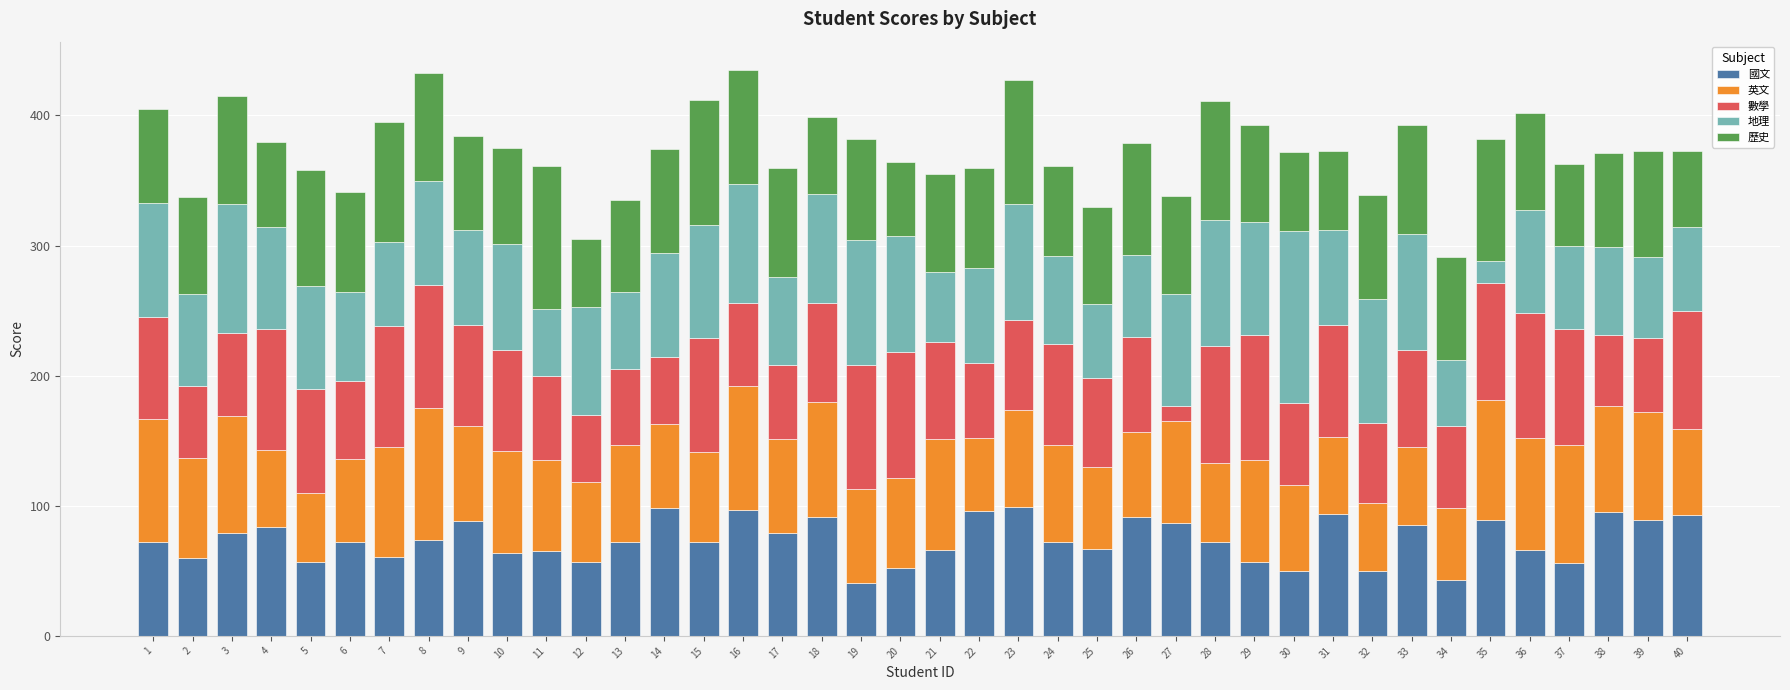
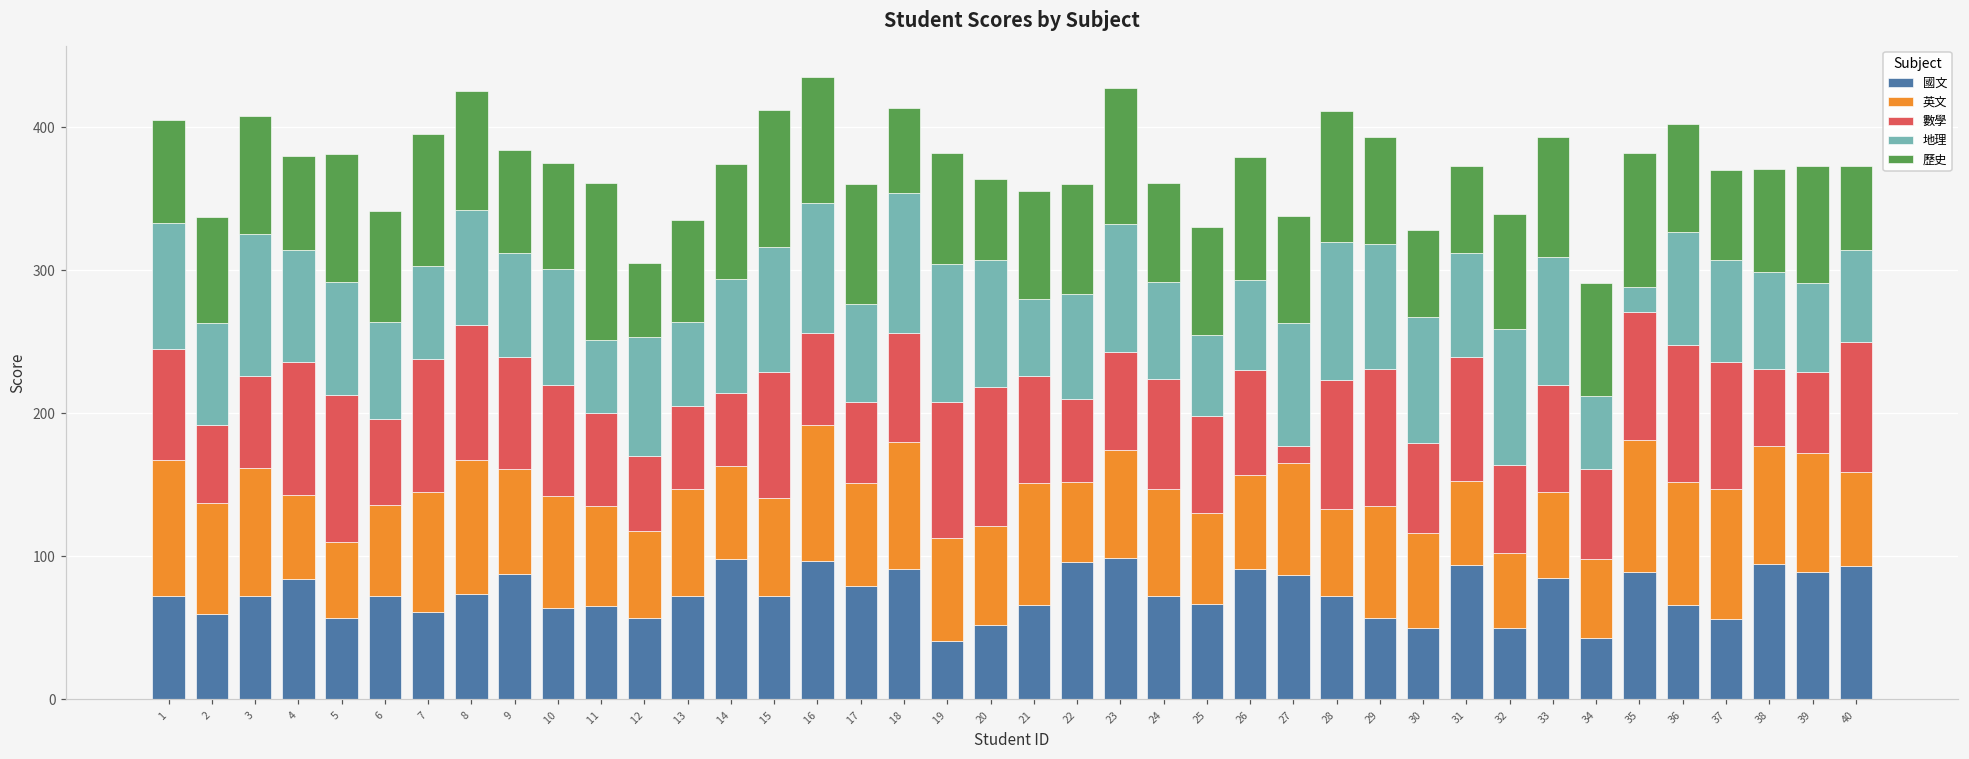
國文, 3: 79 -> 72
數學, 5: 80 -> 103
英文, 8: 101 -> 93
地理, 18: 84 -> 98
地理, 30: 132 -> 88
地理, 37: 64 -> 71
